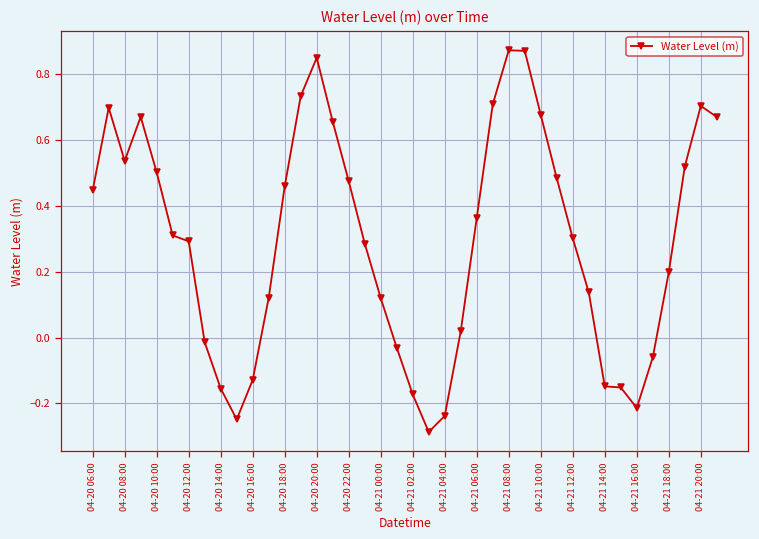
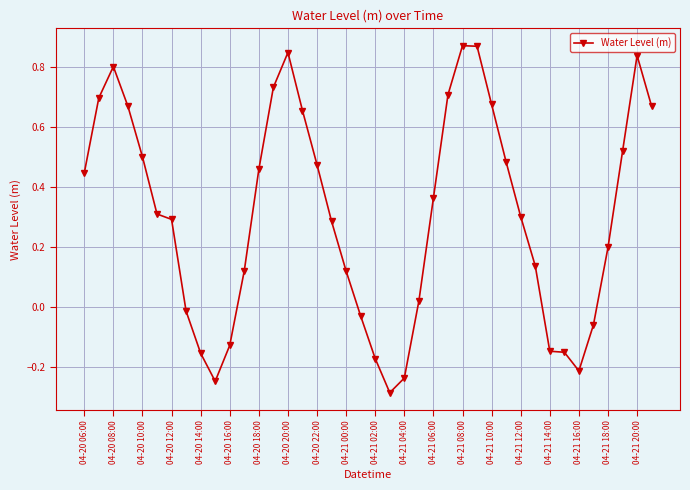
04-20 08:00: 0.54 -> 0.80
04-21 20:00: 0.70 -> 0.84
